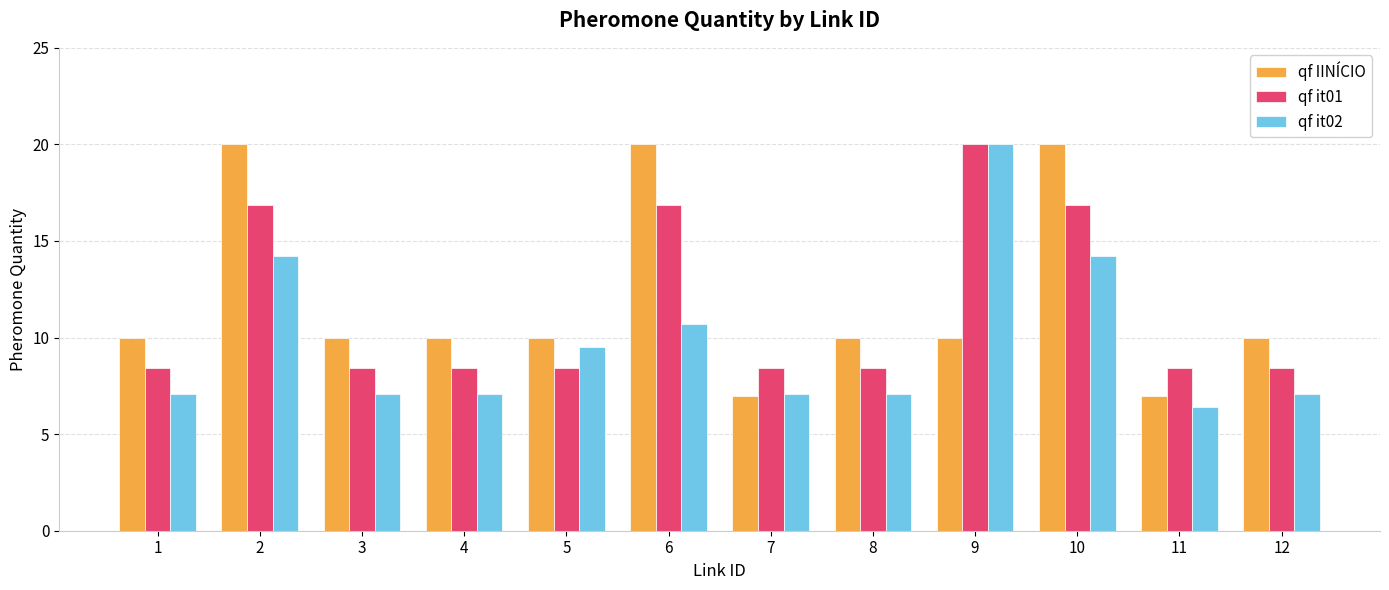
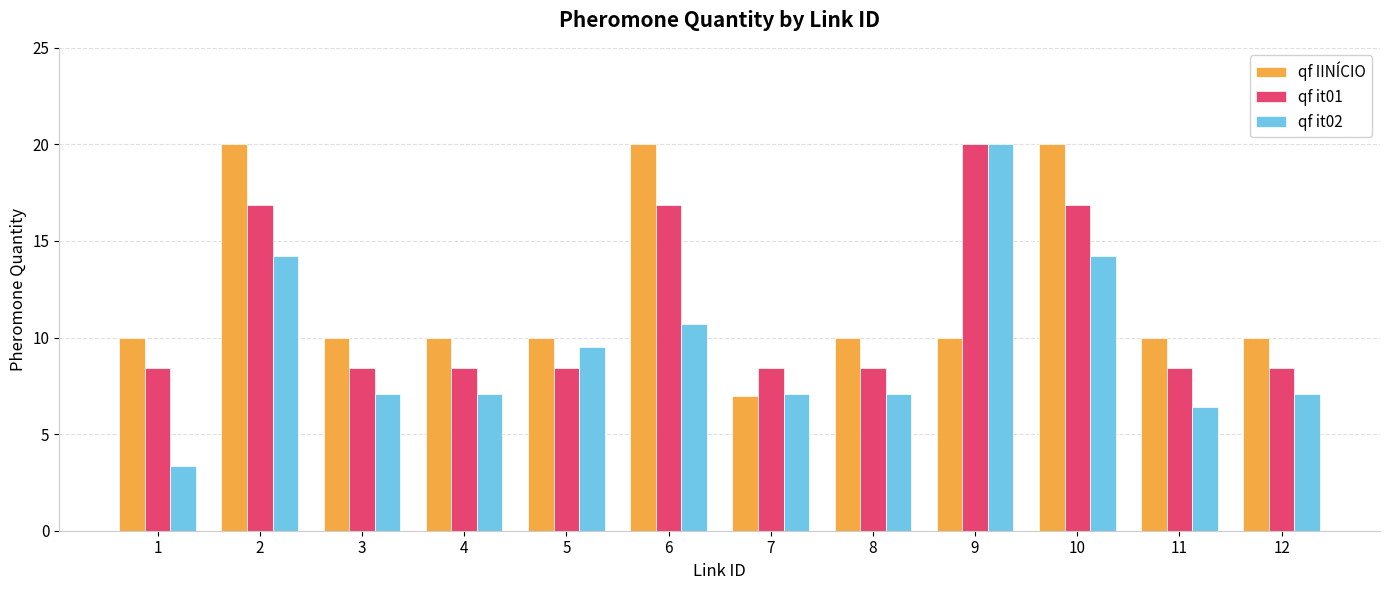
qf it02, 1: 7.1 -> 3.3
qf IINÍCIO, 11: 7 -> 10
